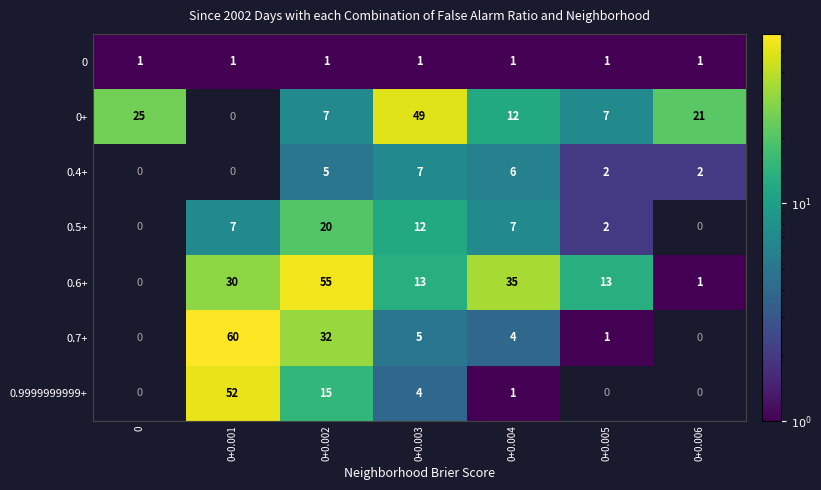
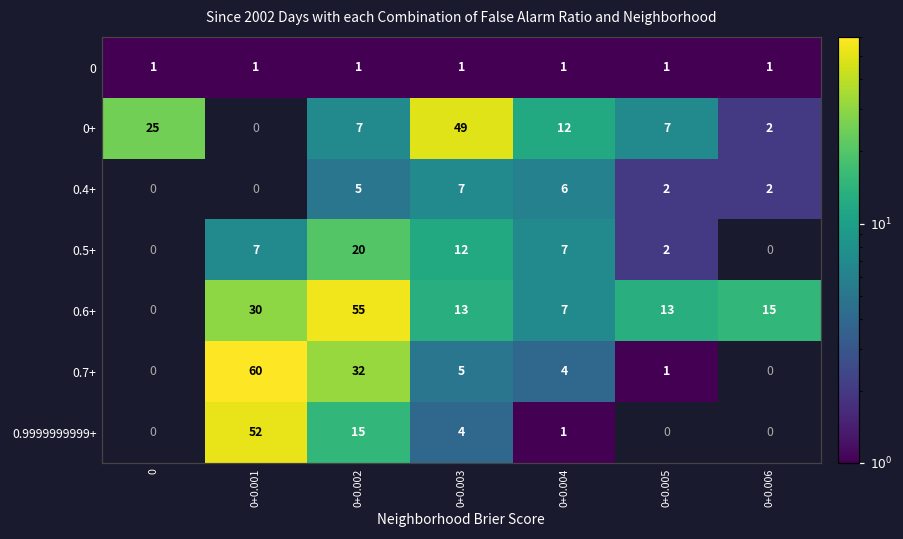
0+, 0+0.006: 21 -> 2
0.6+, 0+0.004: 35 -> 7
0.6+, 0+0.006: 1 -> 15
